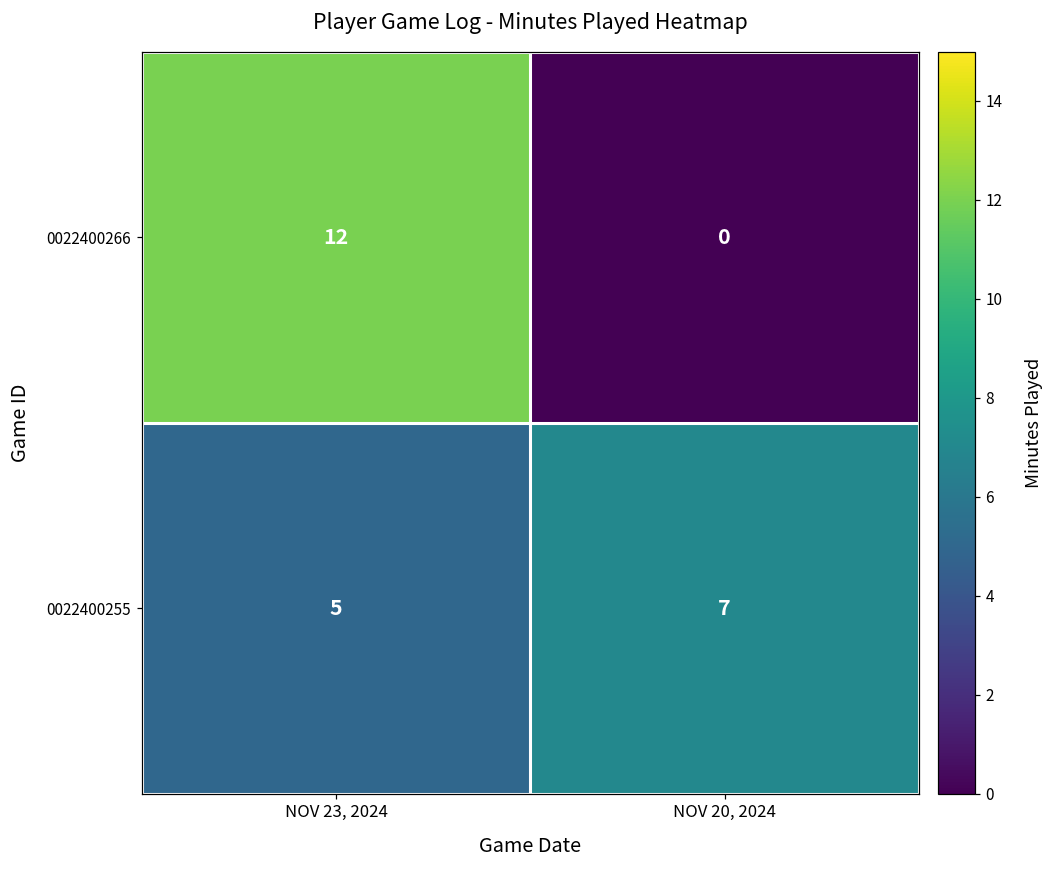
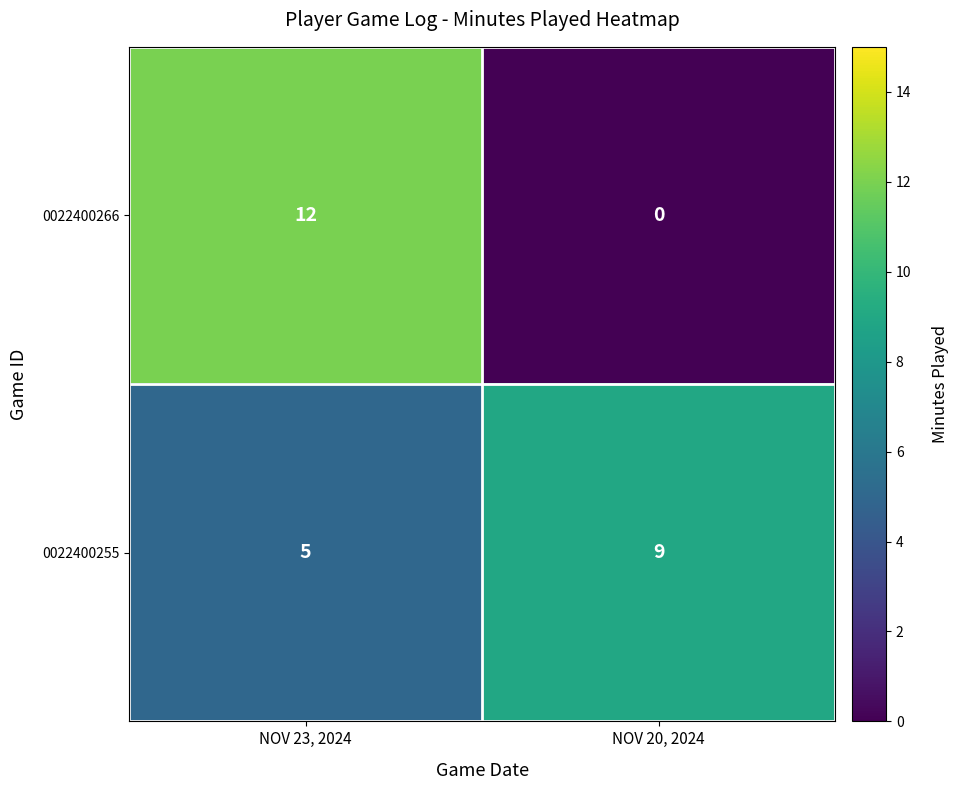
0022400255, NOV 20, 2024: 7 -> 9
